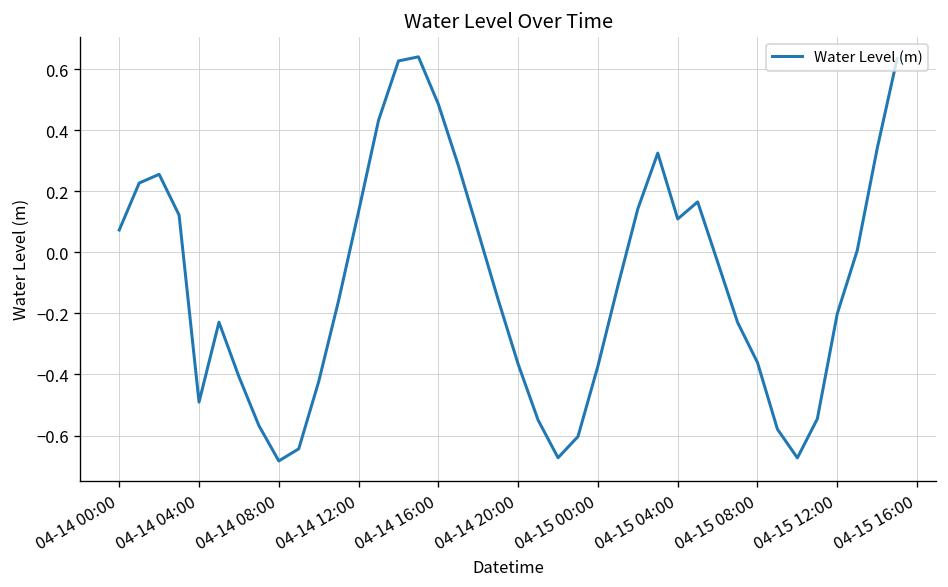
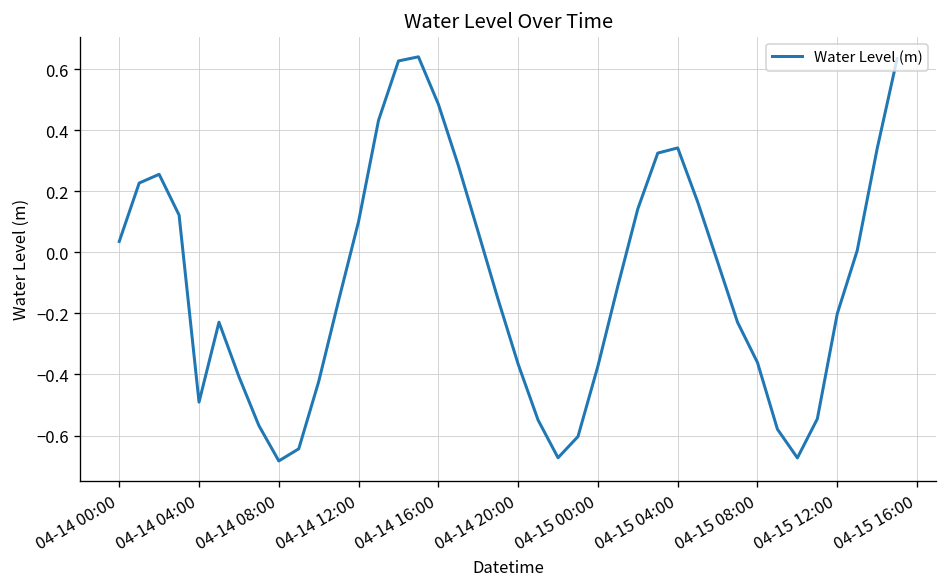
04-14 00:00: 0.07 -> 0.04
04-14 12:00: 0.13 -> 0.10
04-15 04:00: 0.11 -> 0.34
